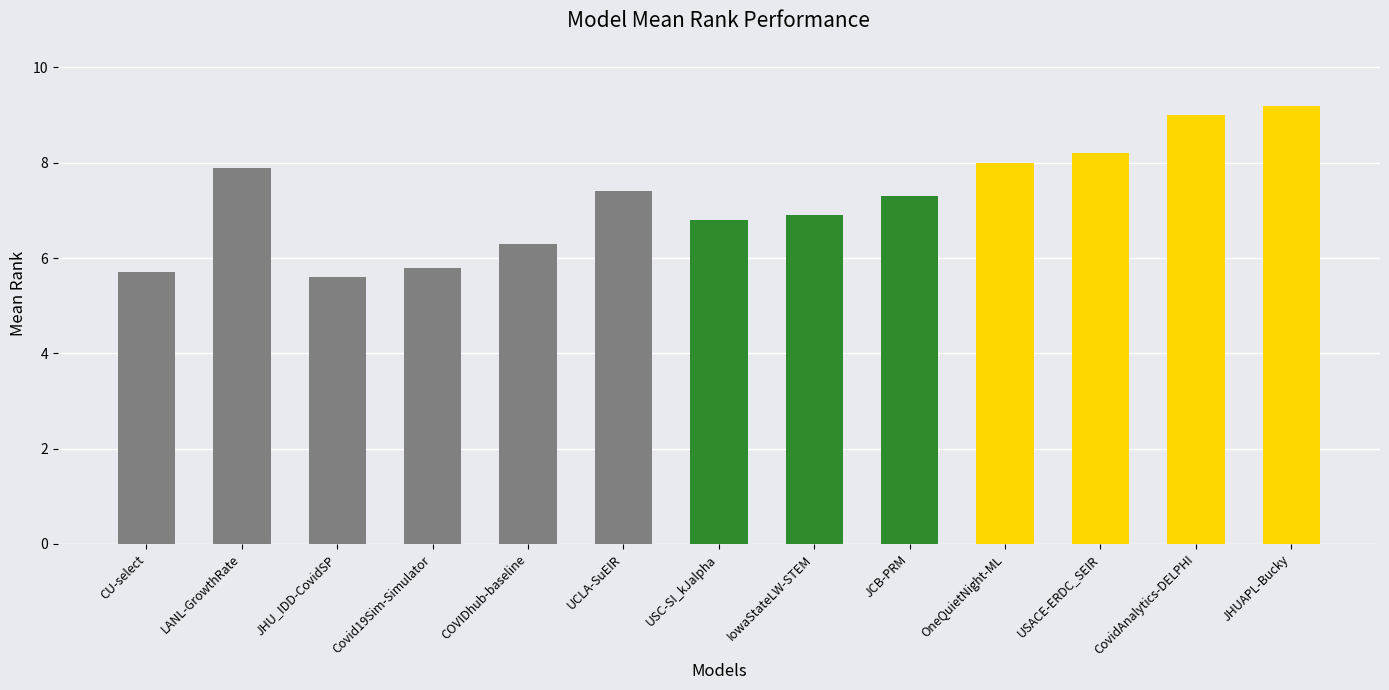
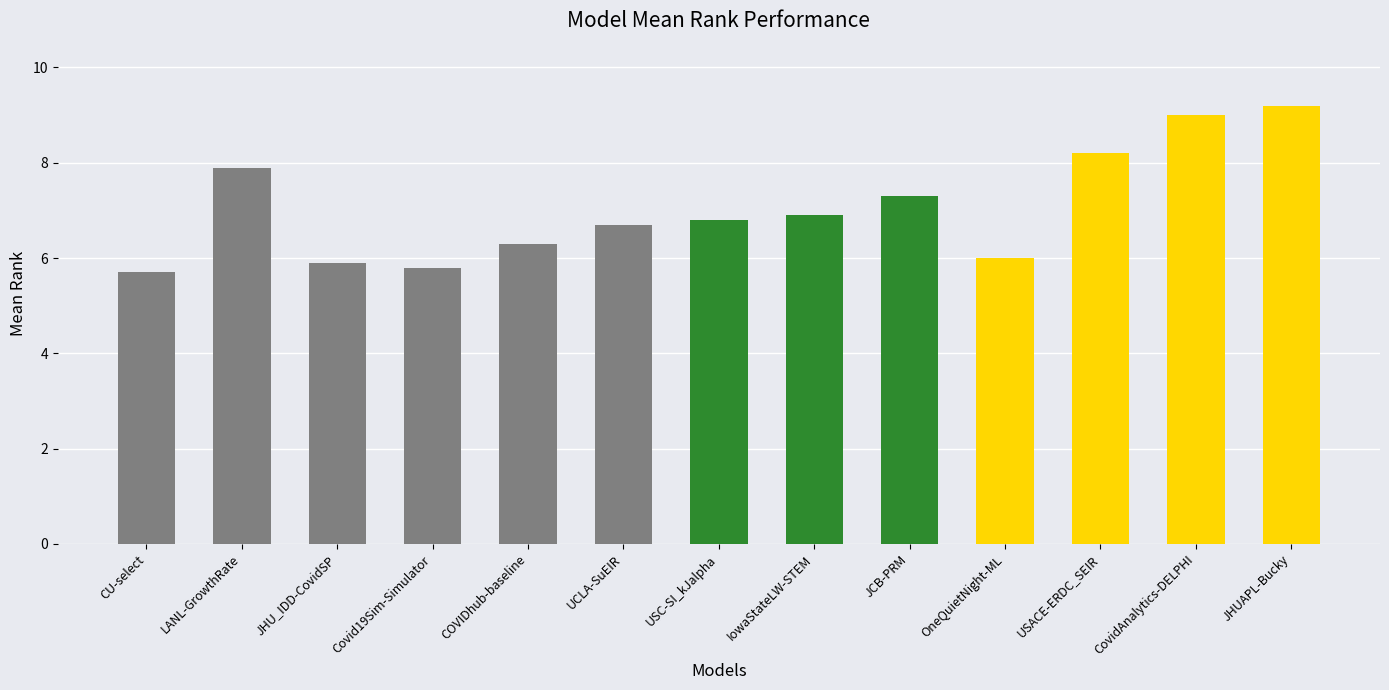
JHU_IDD-CovidSP: 5.6 -> 5.9
UCLA-SuEIR: 7.4 -> 6.7
OneQuietNight-ML: 8 -> 6
